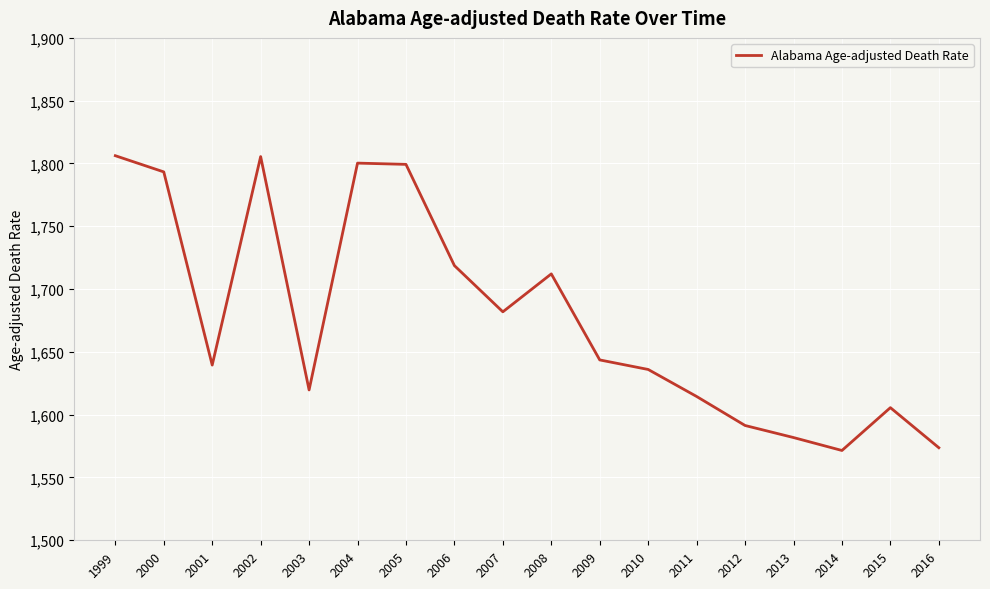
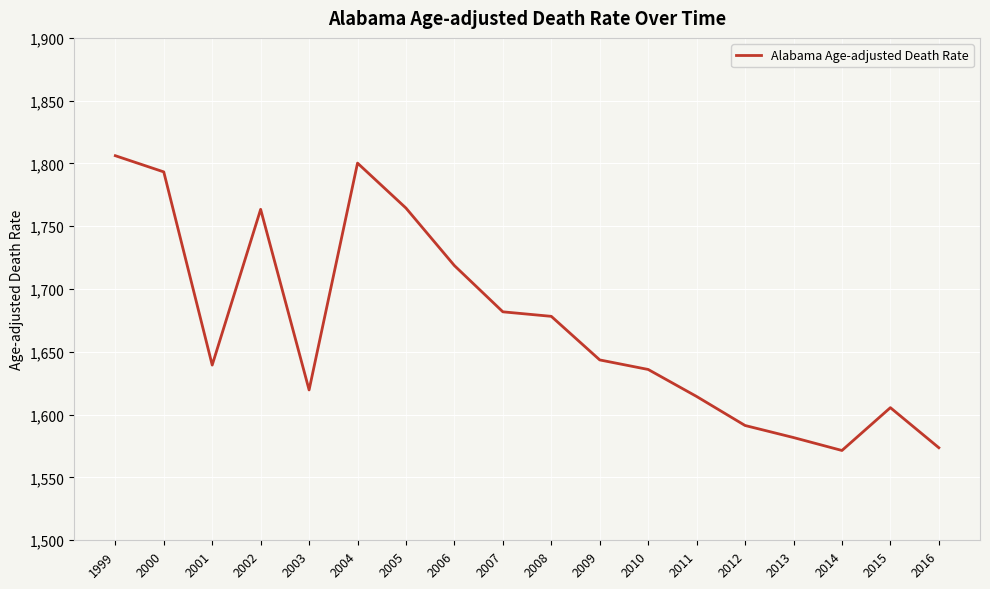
2002: 1,806 -> 1,764
2005: 1,799 -> 1,765
2008: 1,712 -> 1,678
